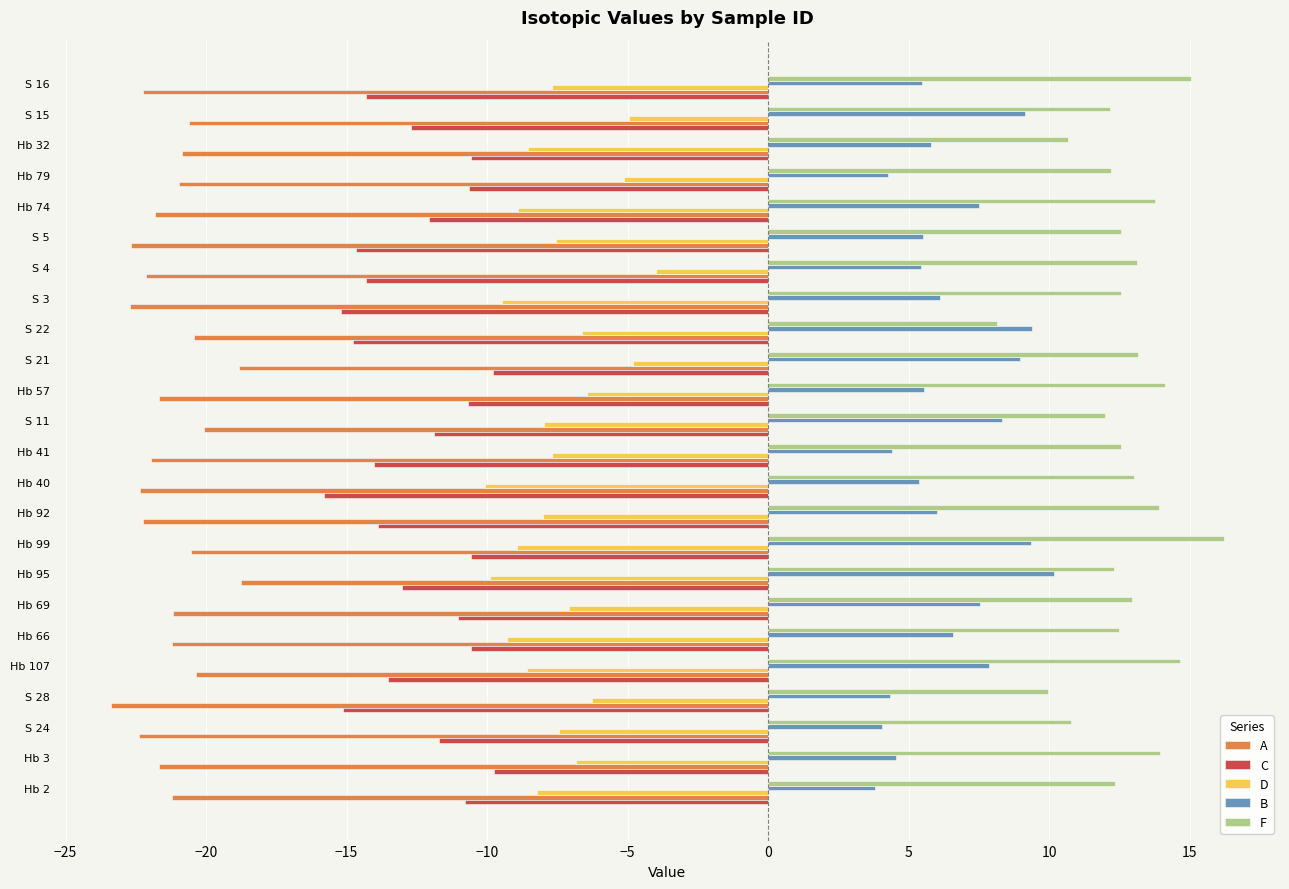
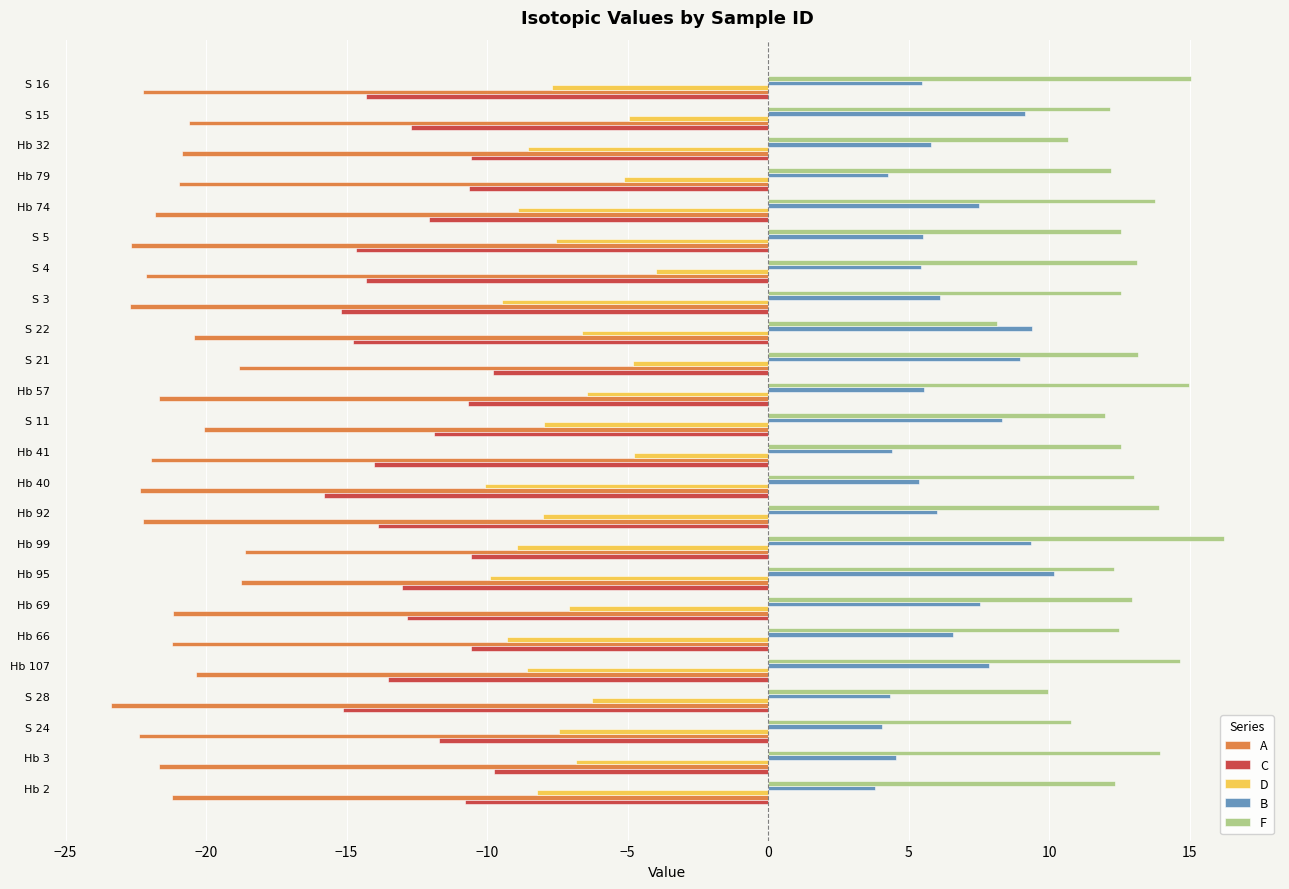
F, Hb 57: 14.1 -> 15.0
D, Hb 41: -7.7 -> -4.8
A, Hb 99: -20.5 -> -18.6
C, Hb 69: -11.0 -> -12.9
